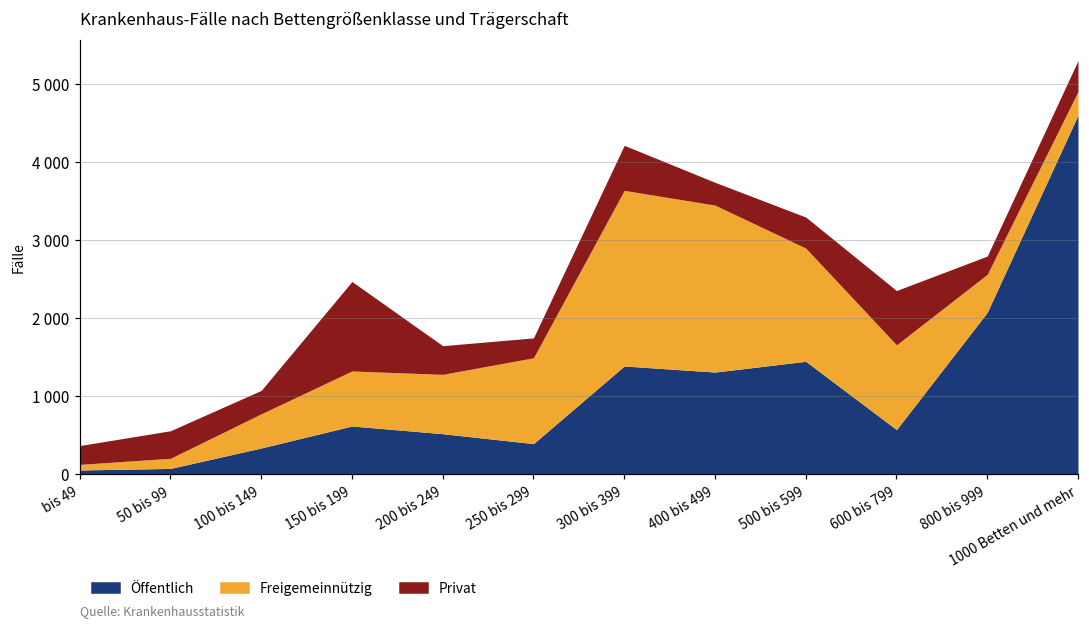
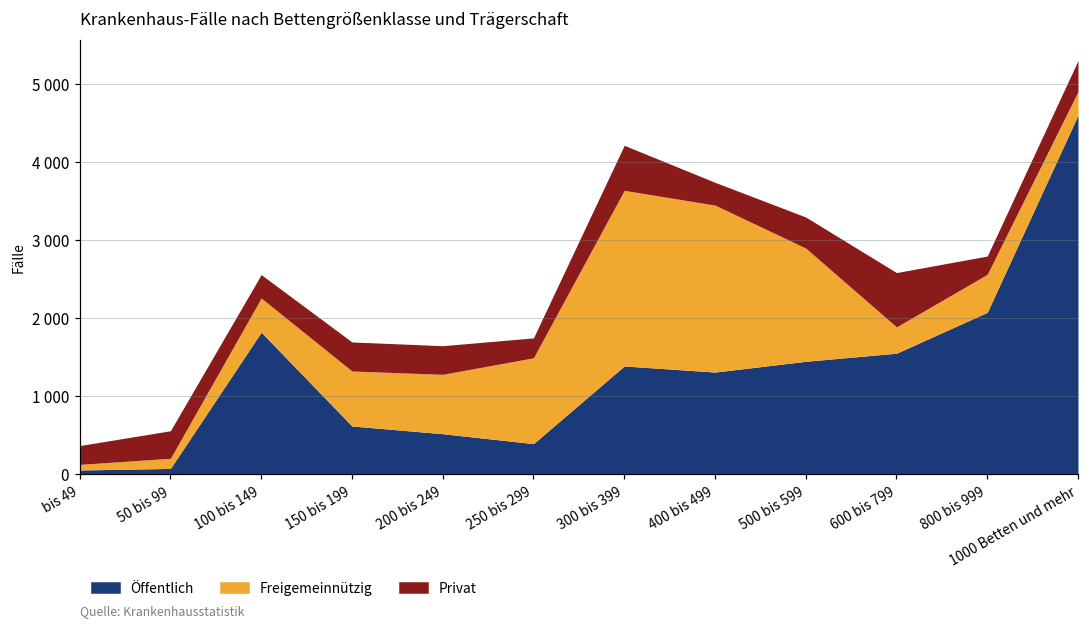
Öffentlich, 100 bis 149: 300 -> 1800
Privat, 150 bis 199: 1100 -> 400
Öffentlich, 600 bis 799: 600 -> 1500
Freigemeinnützig, 600 bis 799: 1100 -> 300
